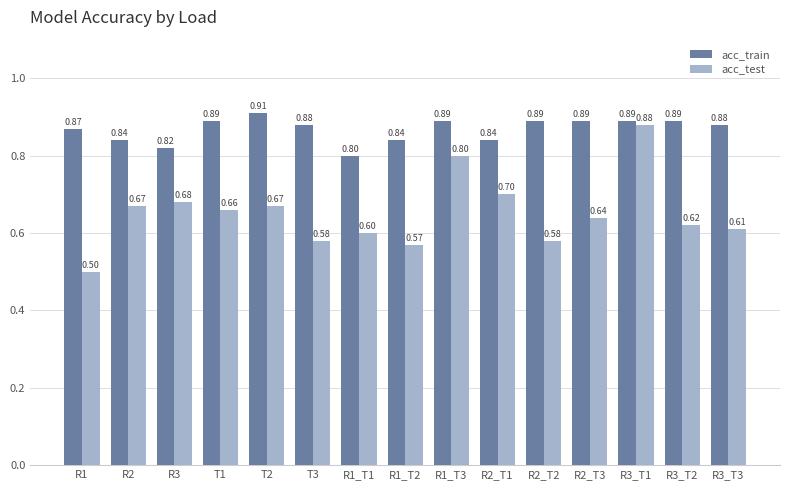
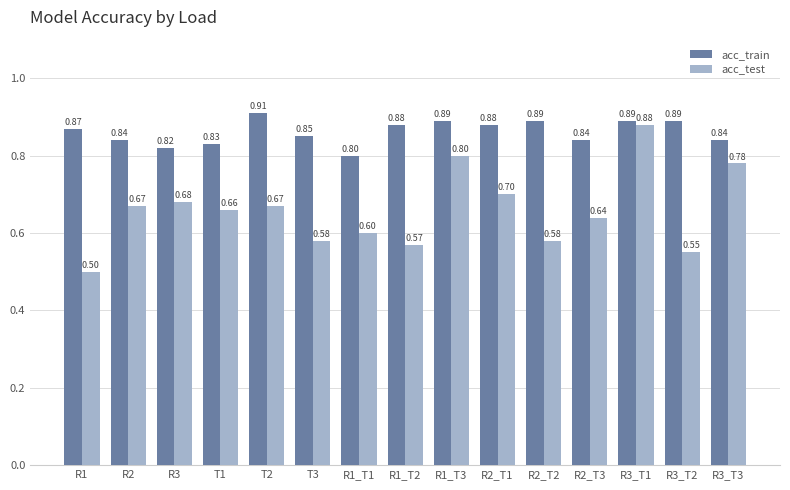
acc_train, T1: 0.89 -> 0.83
acc_train, T3: 0.88 -> 0.85
acc_train, R1_T2: 0.84 -> 0.88
acc_train, R2_T1: 0.84 -> 0.88
acc_train, R2_T3: 0.89 -> 0.84
acc_test, R3_T2: 0.62 -> 0.55
acc_train, R3_T3: 0.88 -> 0.84
acc_test, R3_T3: 0.61 -> 0.78
